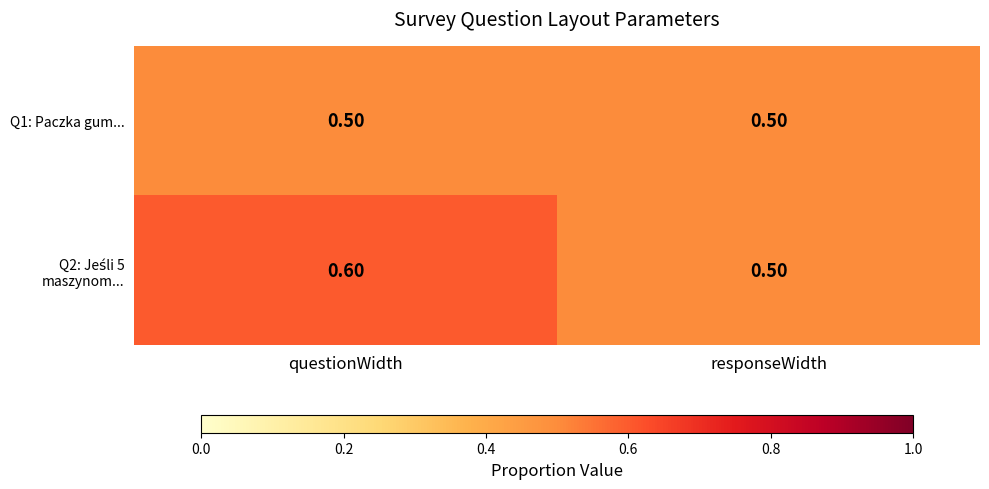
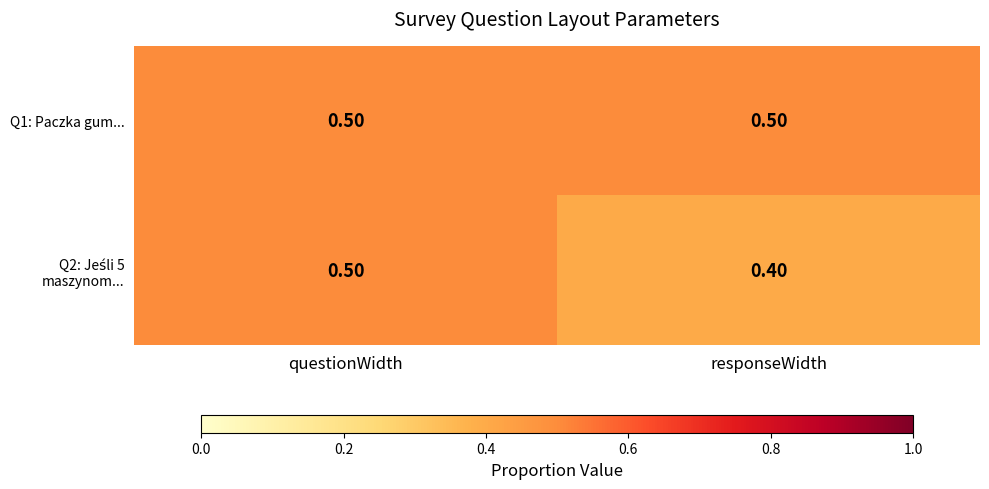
Q2: Jeśli 5 maszynom..., questionWidth: 0.60 -> 0.50
Q2: Jeśli 5 maszynom..., responseWidth: 0.50 -> 0.40
